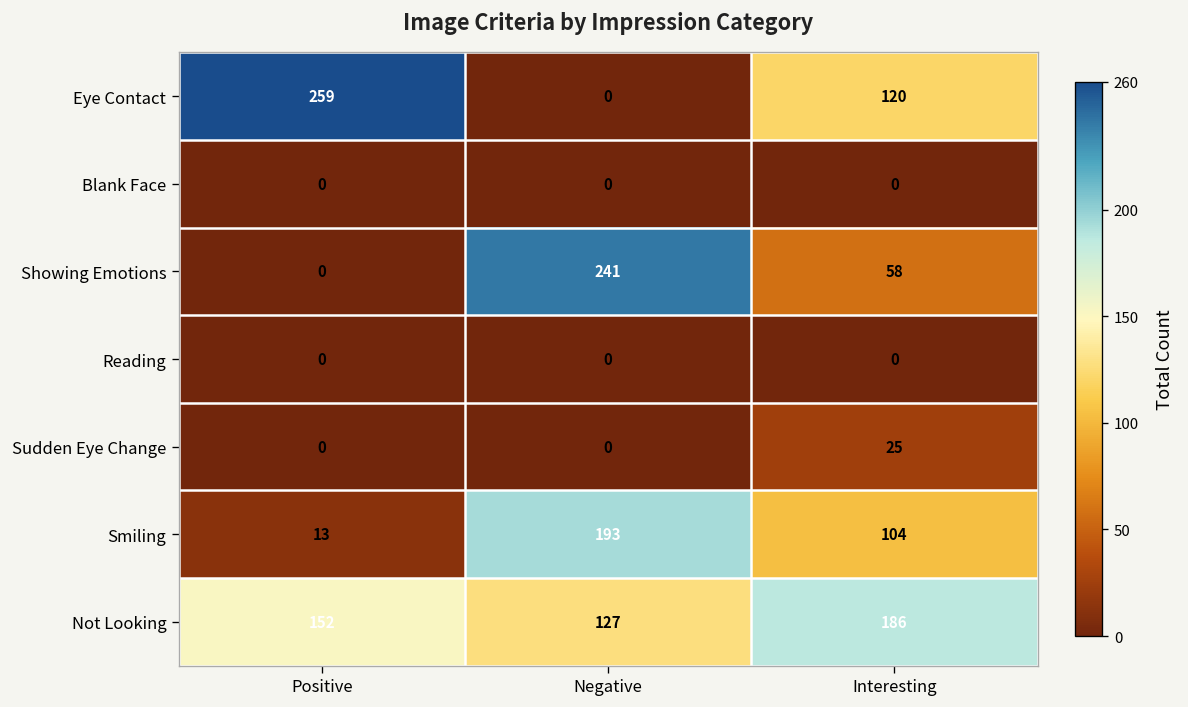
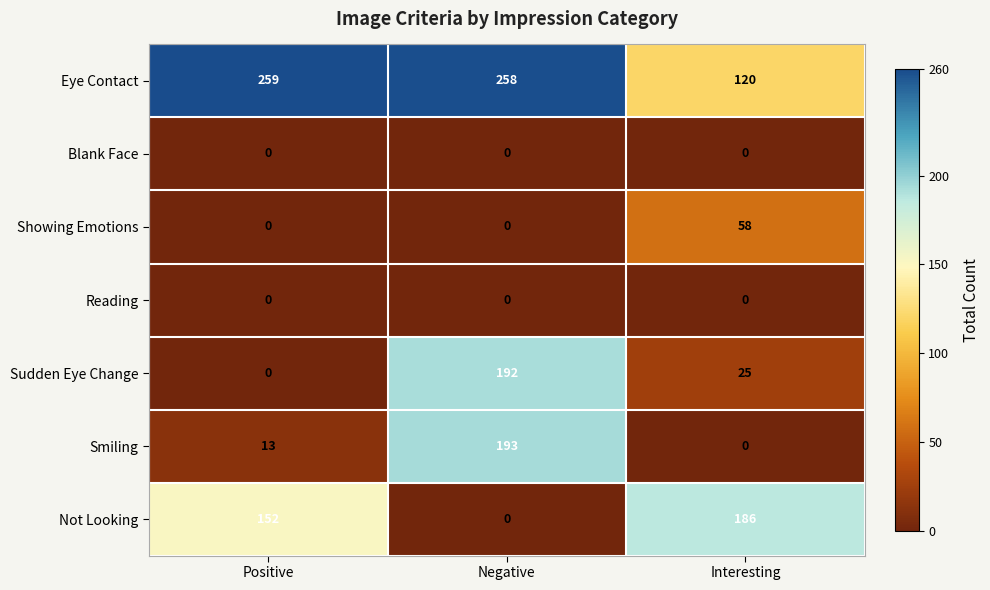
Eye Contact, Negative: 0 -> 258
Showing Emotions, Negative: 241 -> 0
Sudden Eye Change, Negative: 0 -> 192
Smiling, Interesting: 104 -> 0
Not Looking, Negative: 127 -> 0
